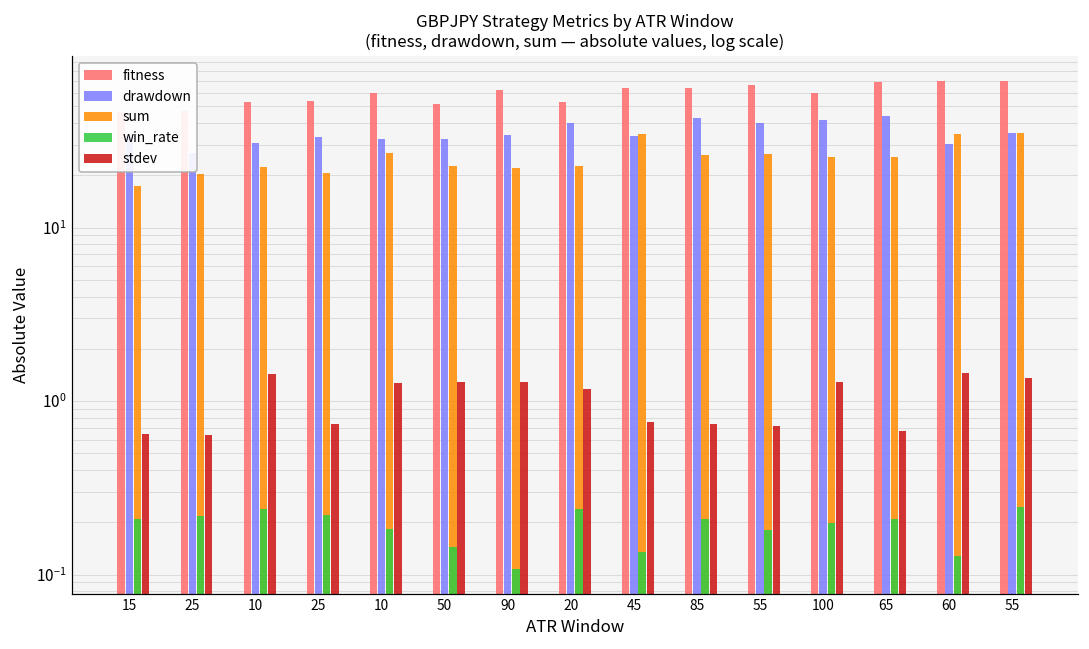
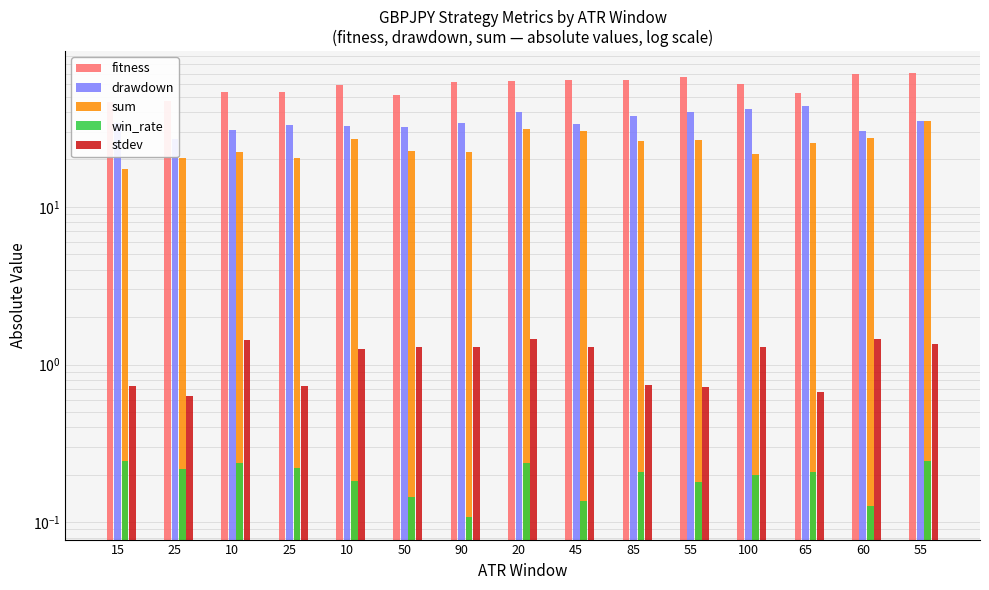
win_rate, 15: 0.21 -> 0.25
stdev, 15: 0.65 -> 0.7
fitness, 20: 53 -> 63
sum, 20: 23 -> 31
stdev, 20: 1.2 -> 1.4
sum, 45: 35 -> 30
stdev, 45: 0.8 -> 1.3
drawdown, 85: 43 -> 38
sum, 100: 25 -> 22
fitness, 65: 70 -> 53
sum, 60: 35 -> 27
